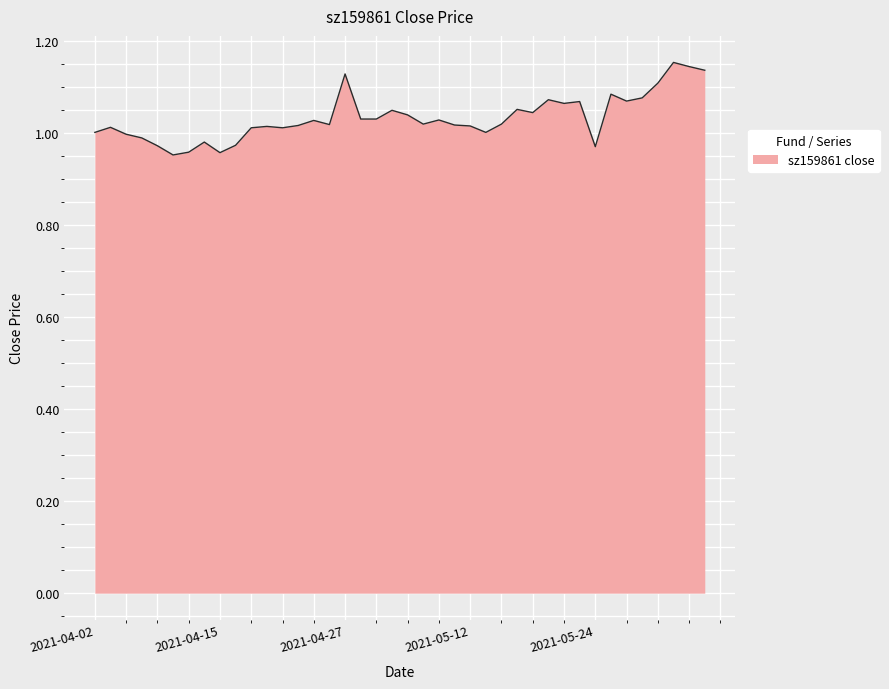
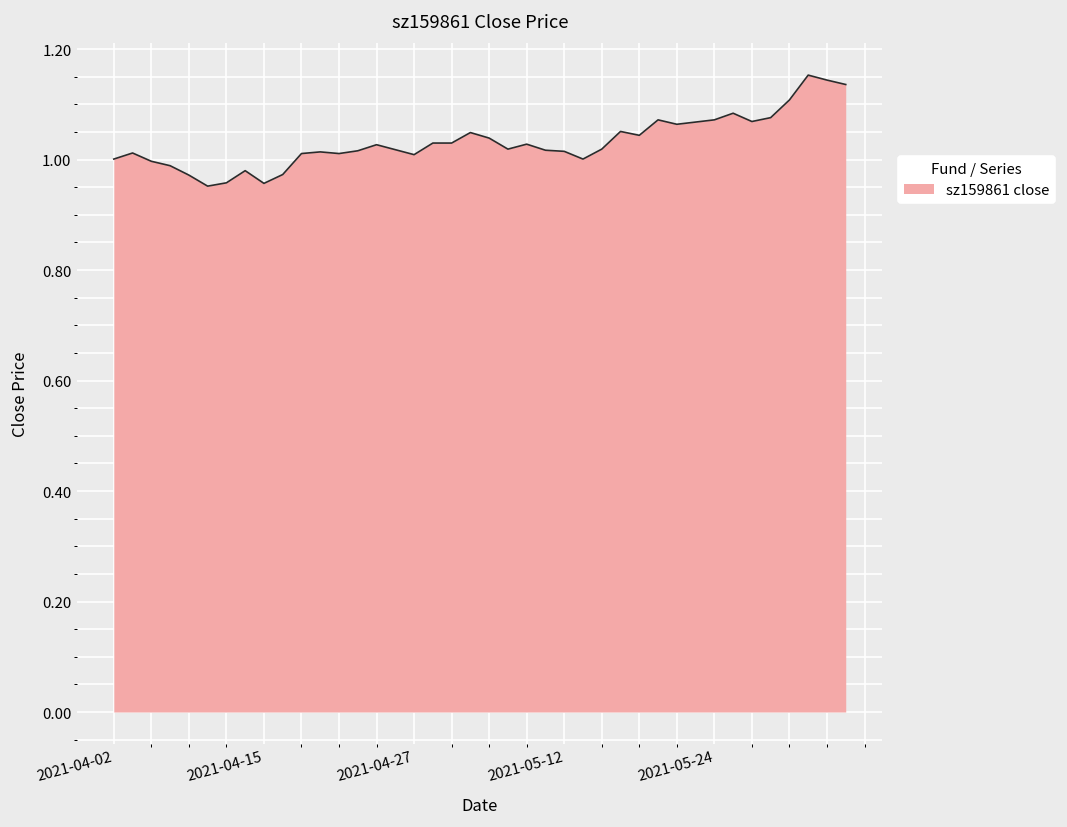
2021-04-27: 1.13 -> 1.01
2021-05-24: 0.97 -> 1.07
